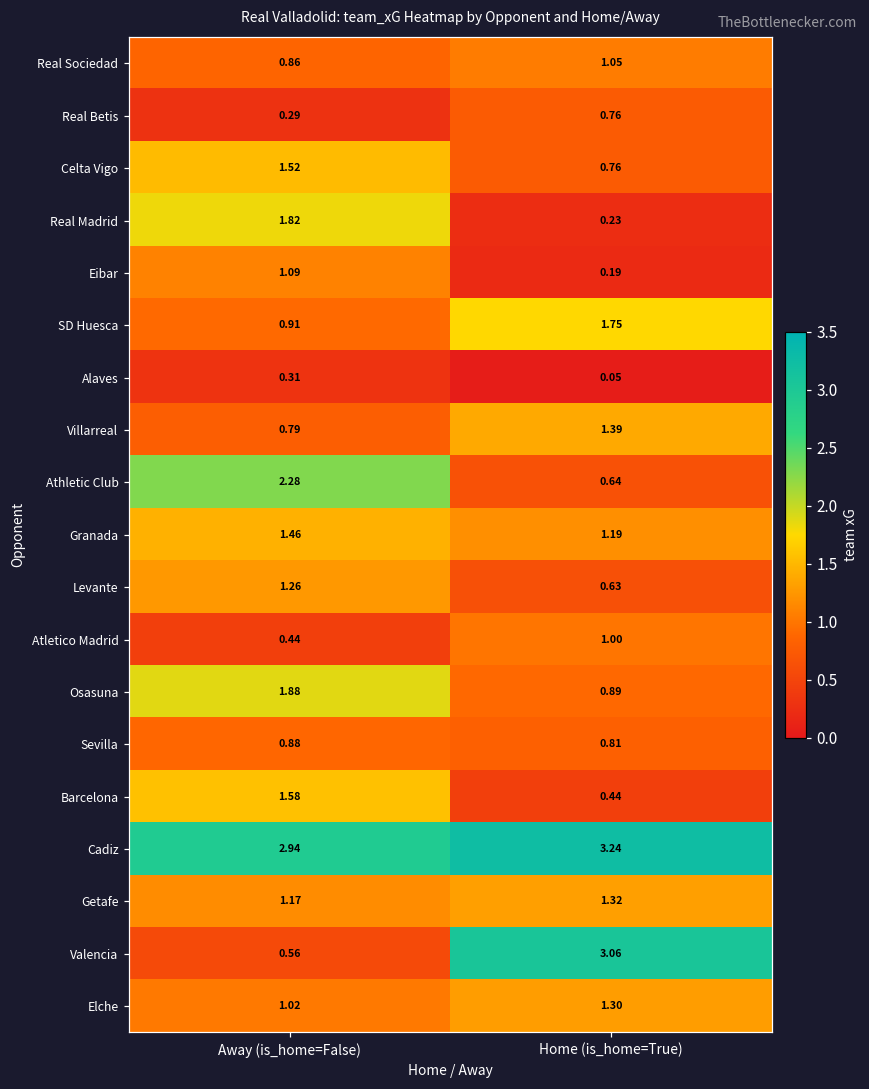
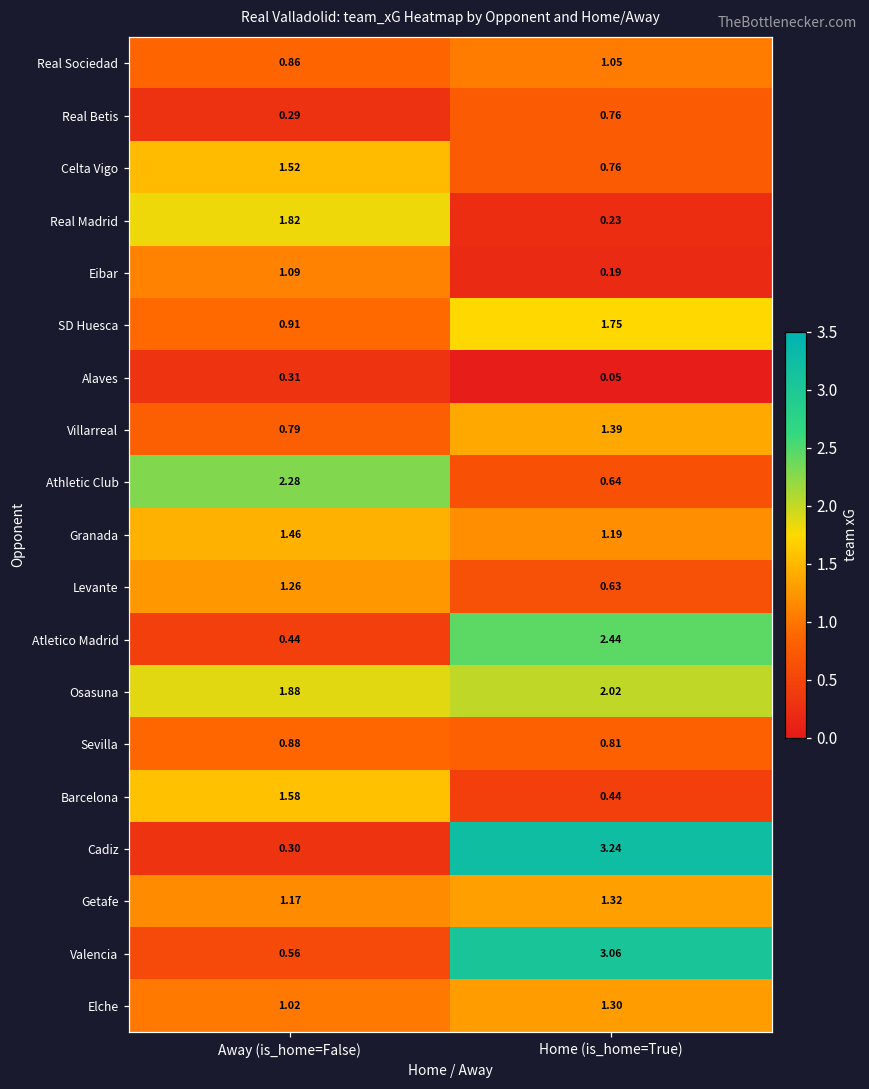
Atletico Madrid, Home (is_home=True): 1.00 -> 2.44
Osasuna, Home (is_home=True): 0.89 -> 2.02
Cadiz, Away (is_home=False): 2.94 -> 0.30
